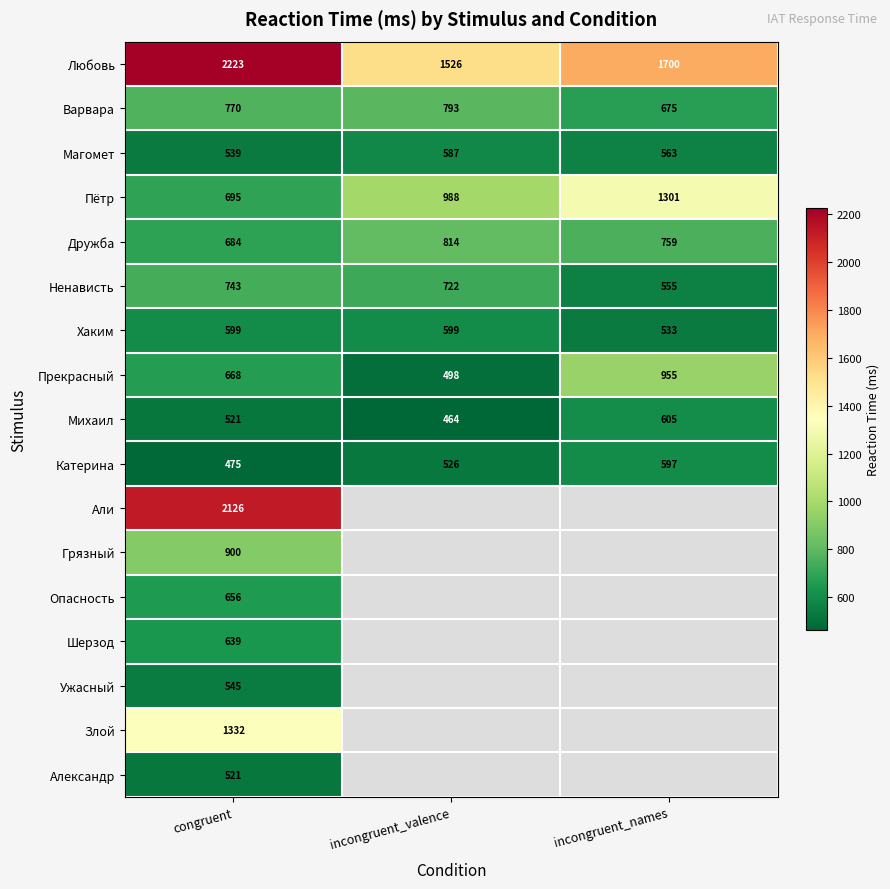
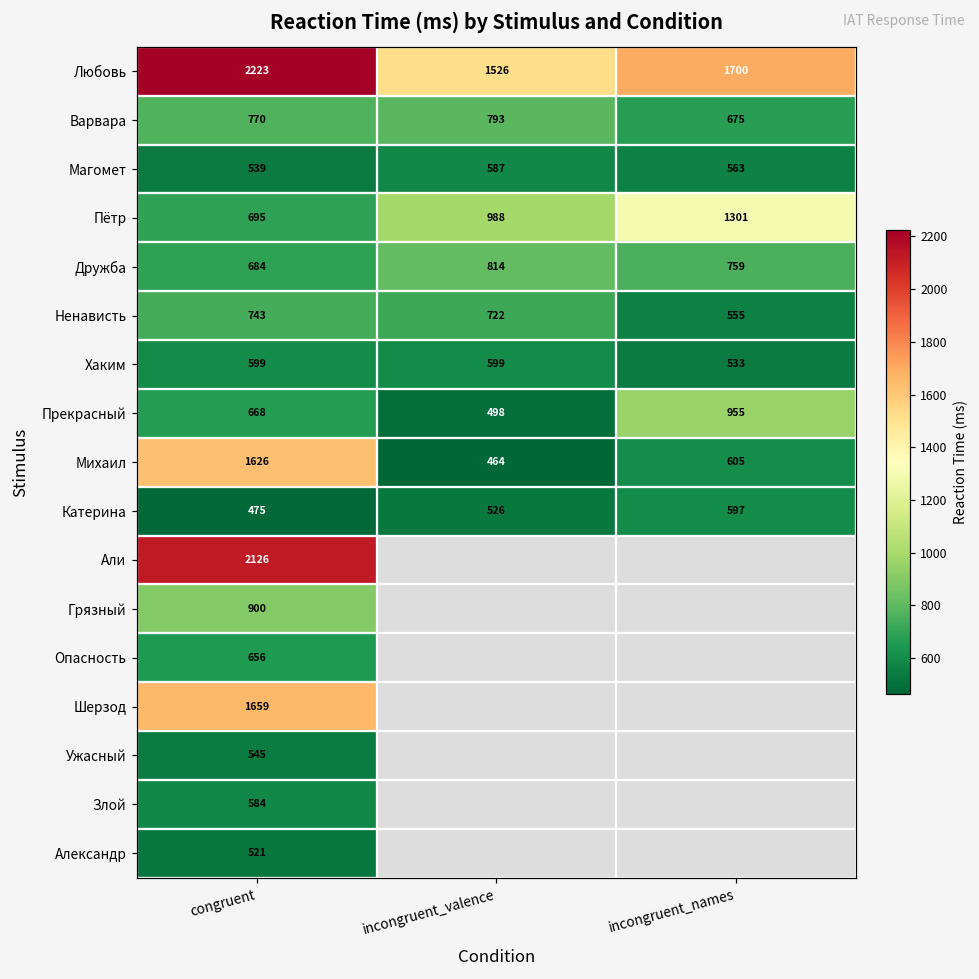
Михаил, congruent: 521 -> 1626
Шерзод, congruent: 639 -> 1659
Злой, congruent: 1332 -> 584
